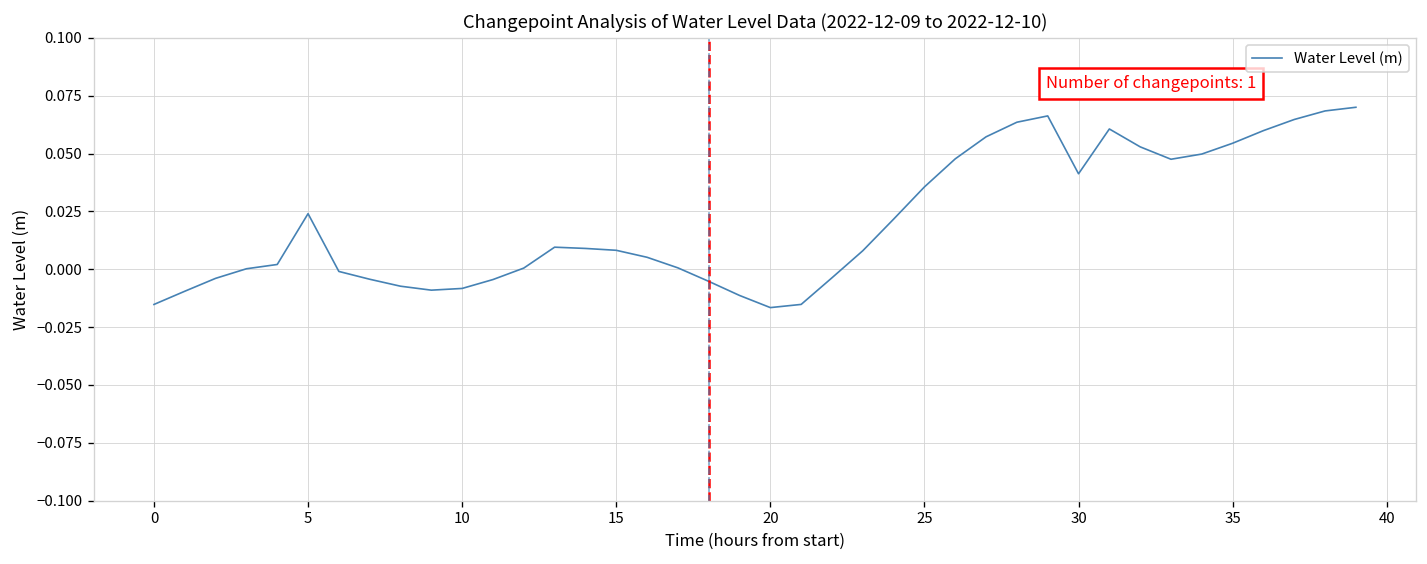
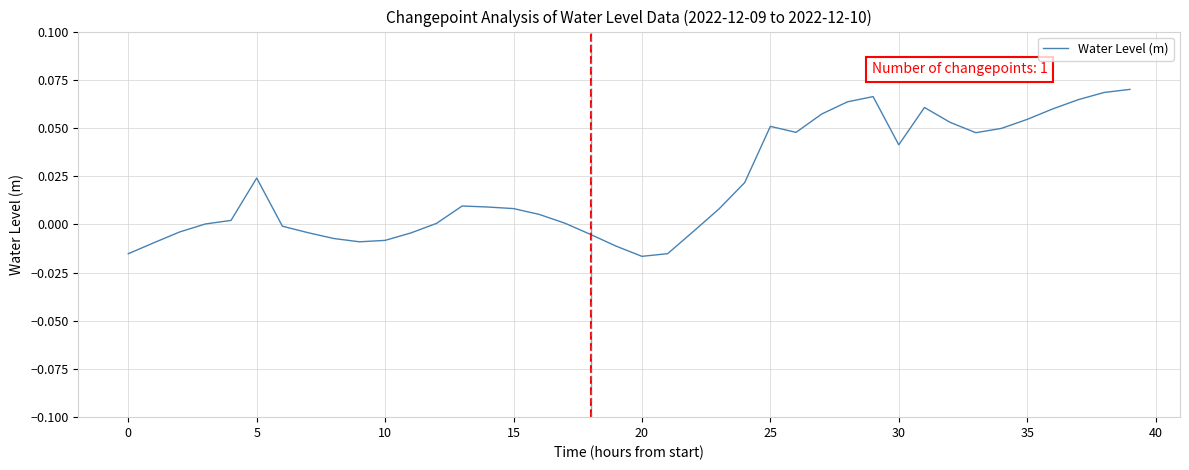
25: 0.036 -> 0.051
